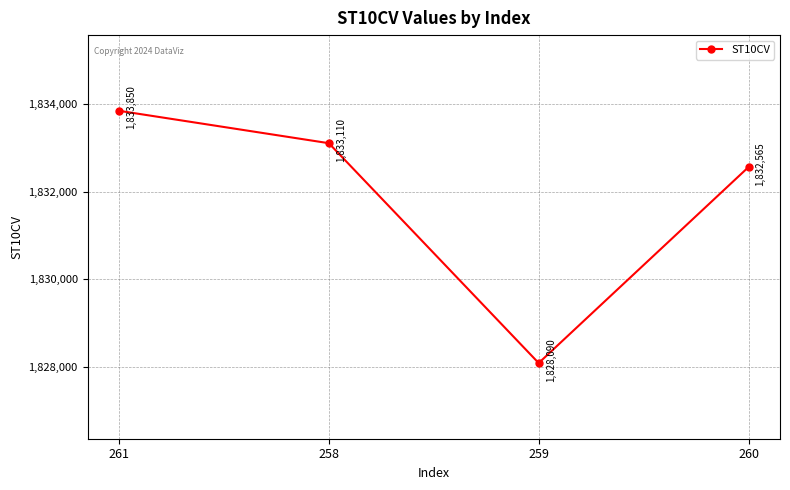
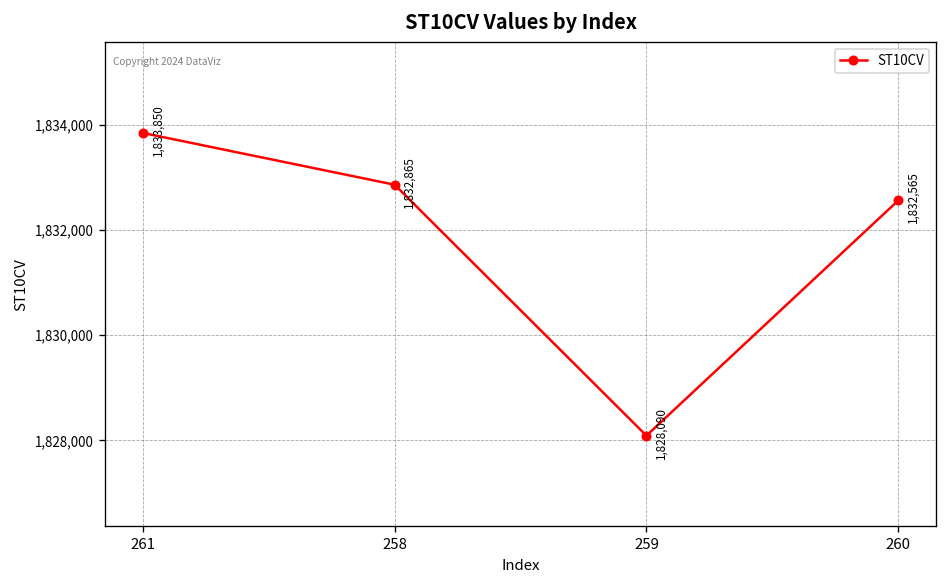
258: 1,833,110 -> 1,832,865
